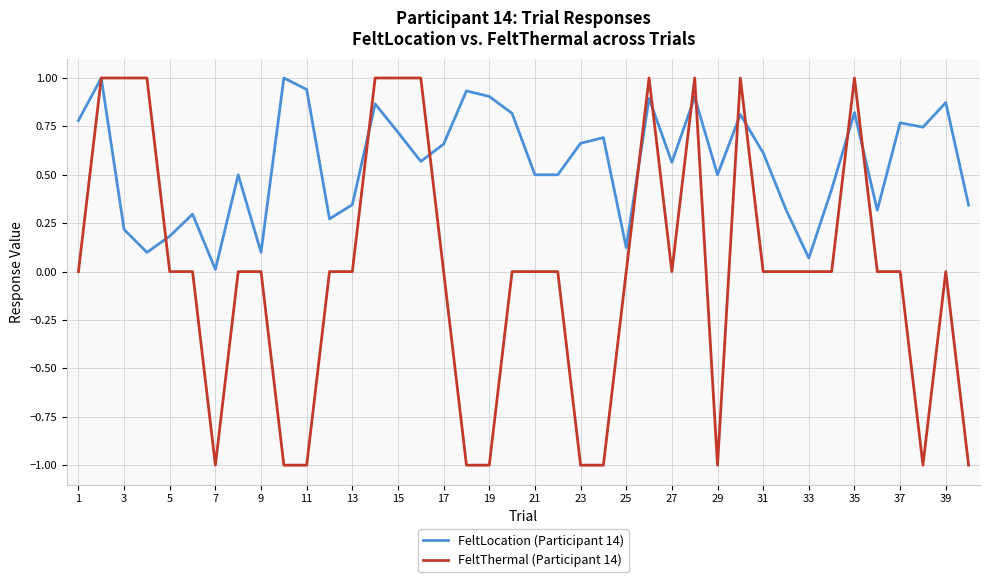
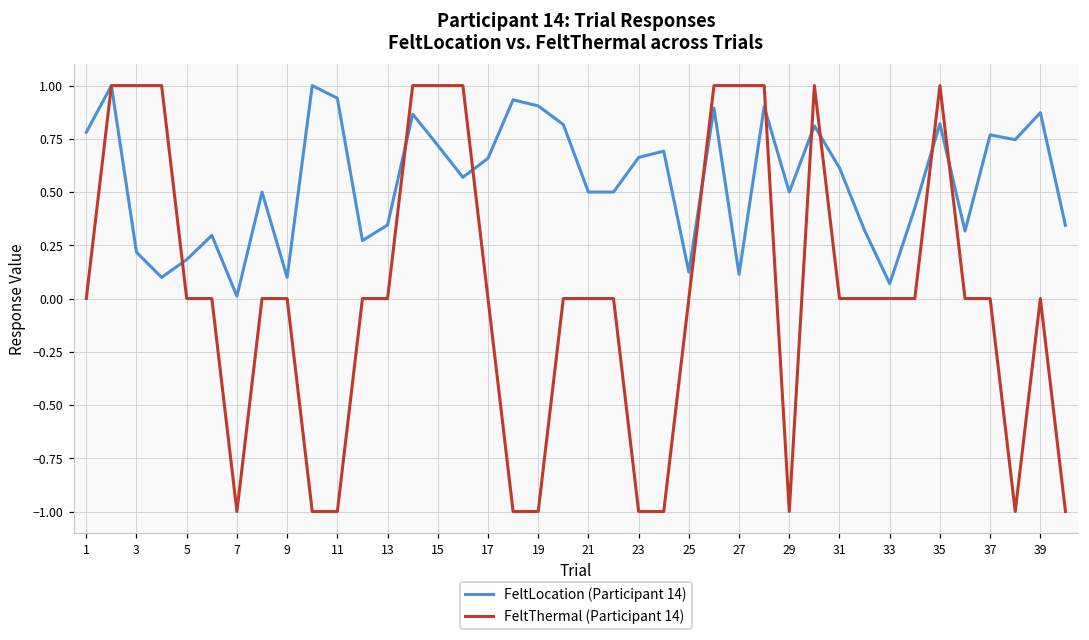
FeltLocation (Participant 14), 27: 0.56 -> 0.11
FeltThermal (Participant 14), 27: 0 -> 1
